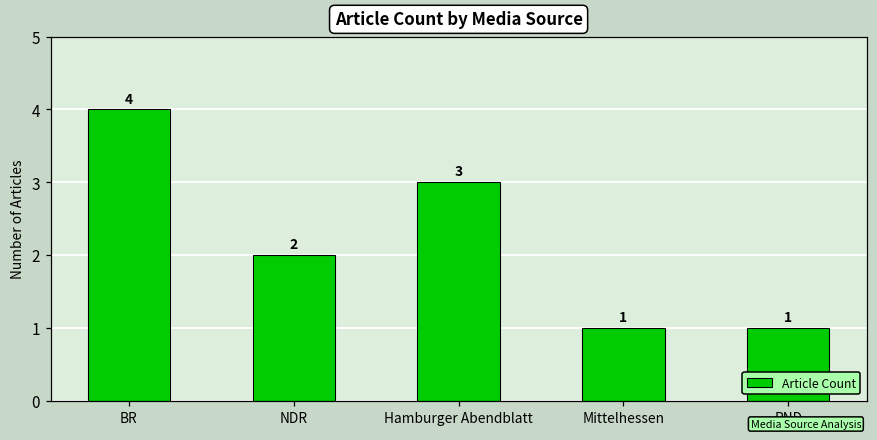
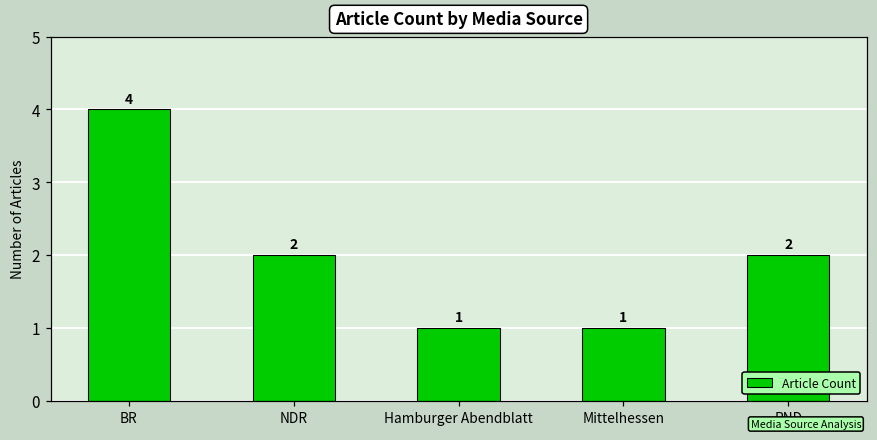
Hamburger Abendblatt: 3 -> 1
RND: 1 -> 2
